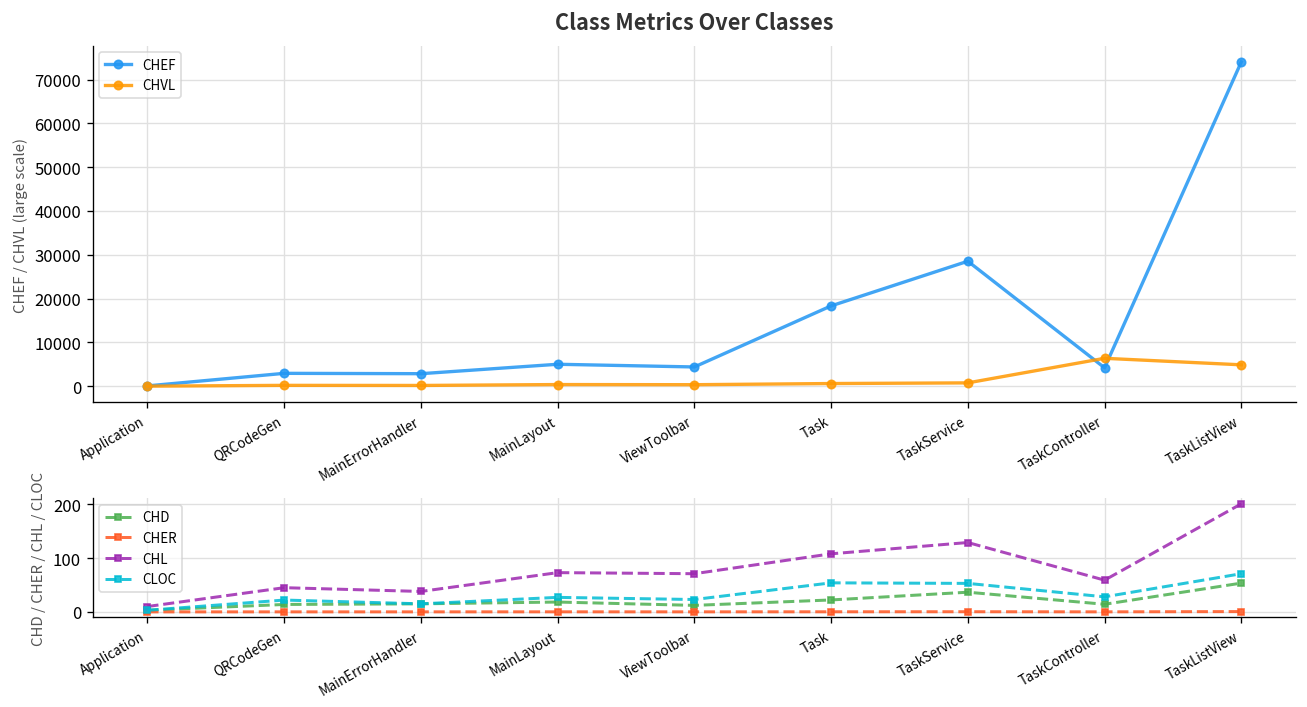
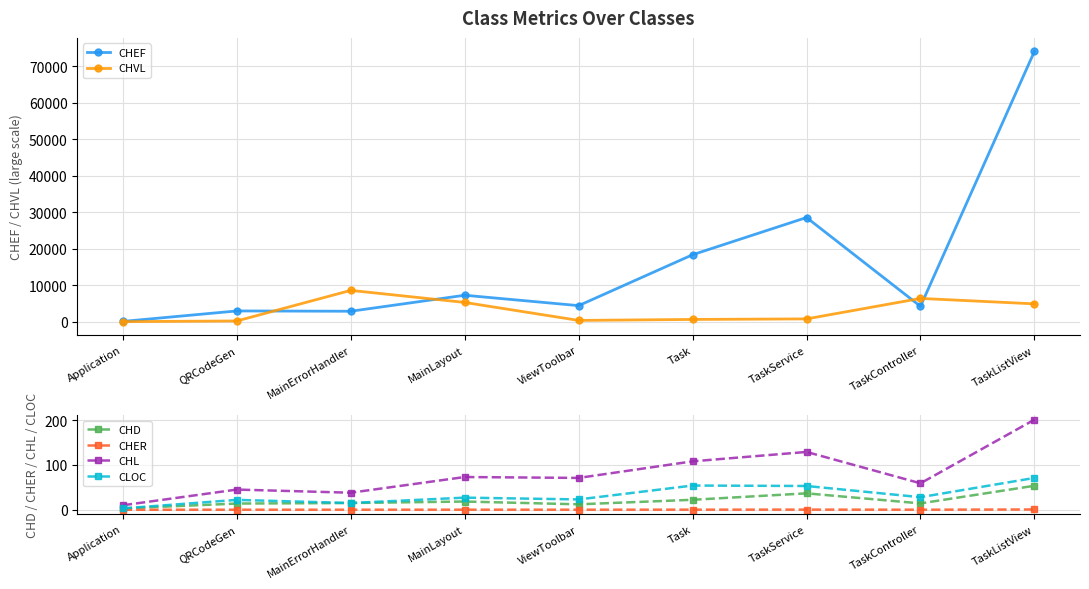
Class Metrics Over Classes, CHVL, MainErrorHandler: 0 -> 9000
Class Metrics Over Classes, CHEF, MainLayout: 5000 -> 7000
Class Metrics Over Classes, CHVL, MainLayout: 0 -> 5000
